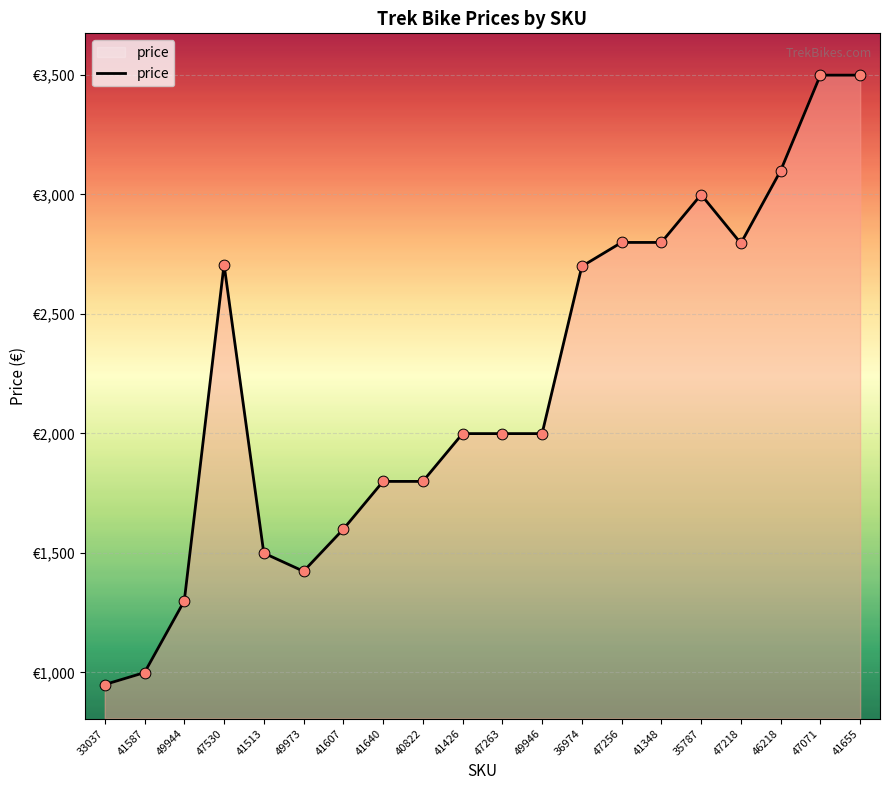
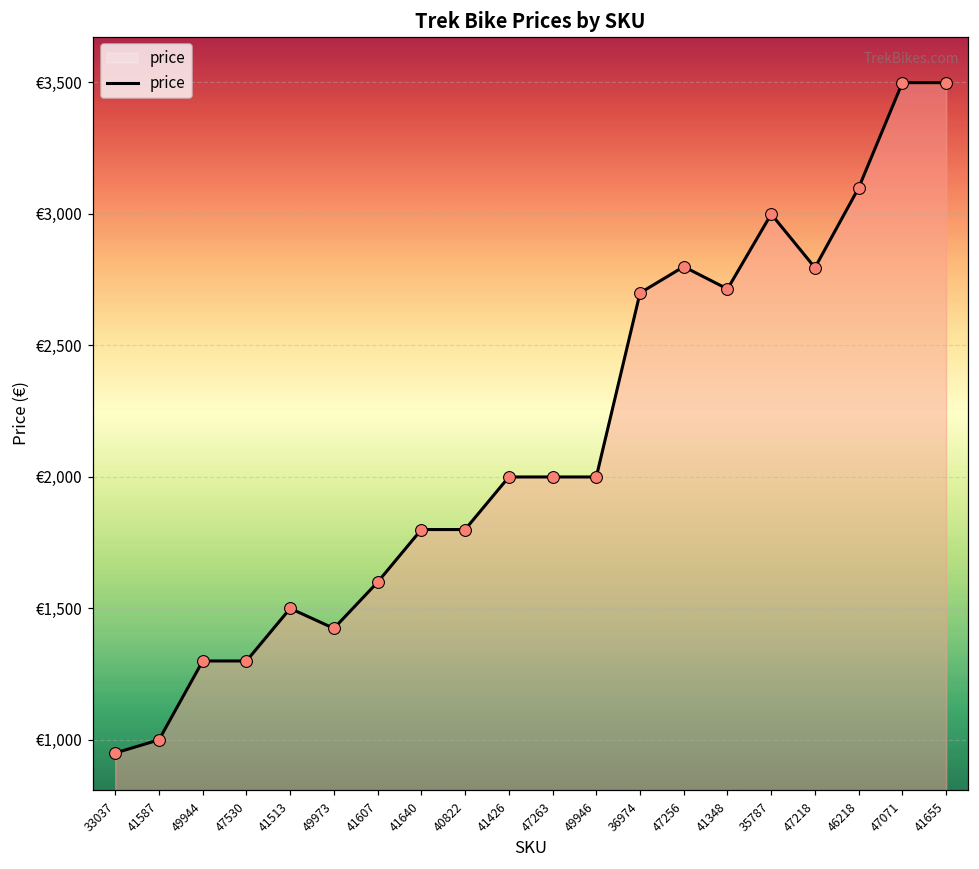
47530: €2,710 -> €1,300
41348: €2,800 -> €2,710
